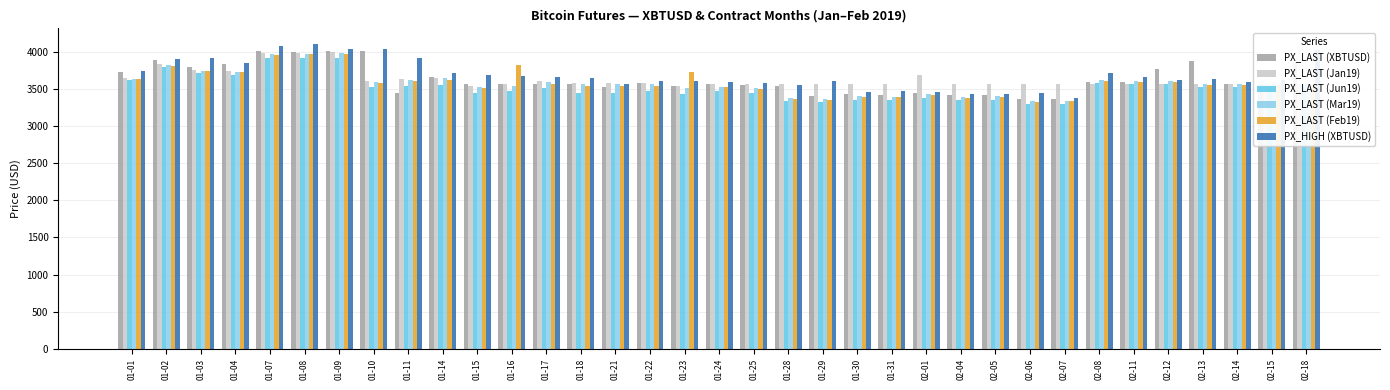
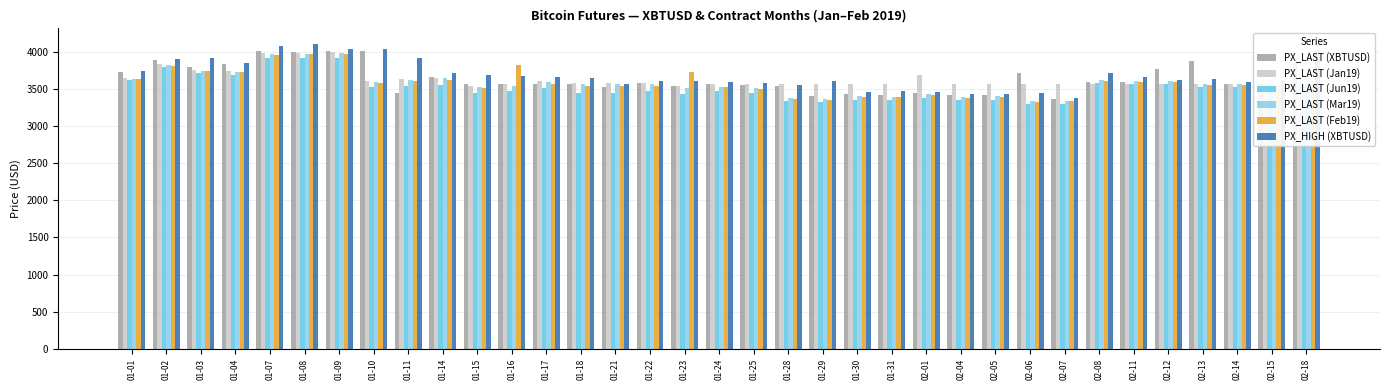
PX_LAST (XBTUSD), 02-06: 3400 -> 3700
